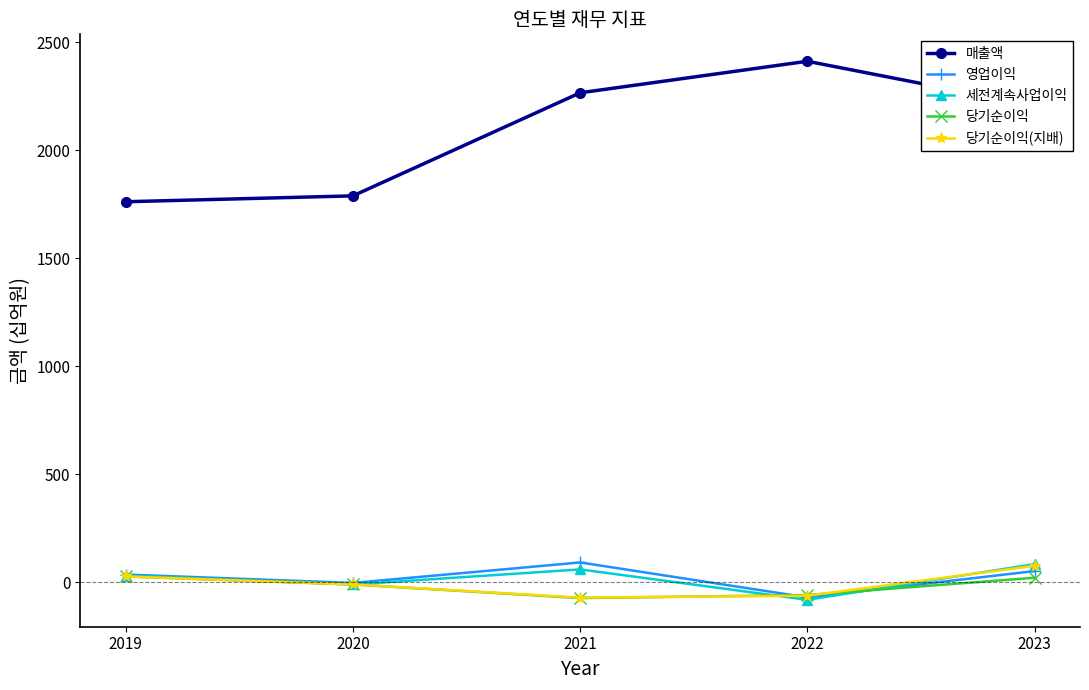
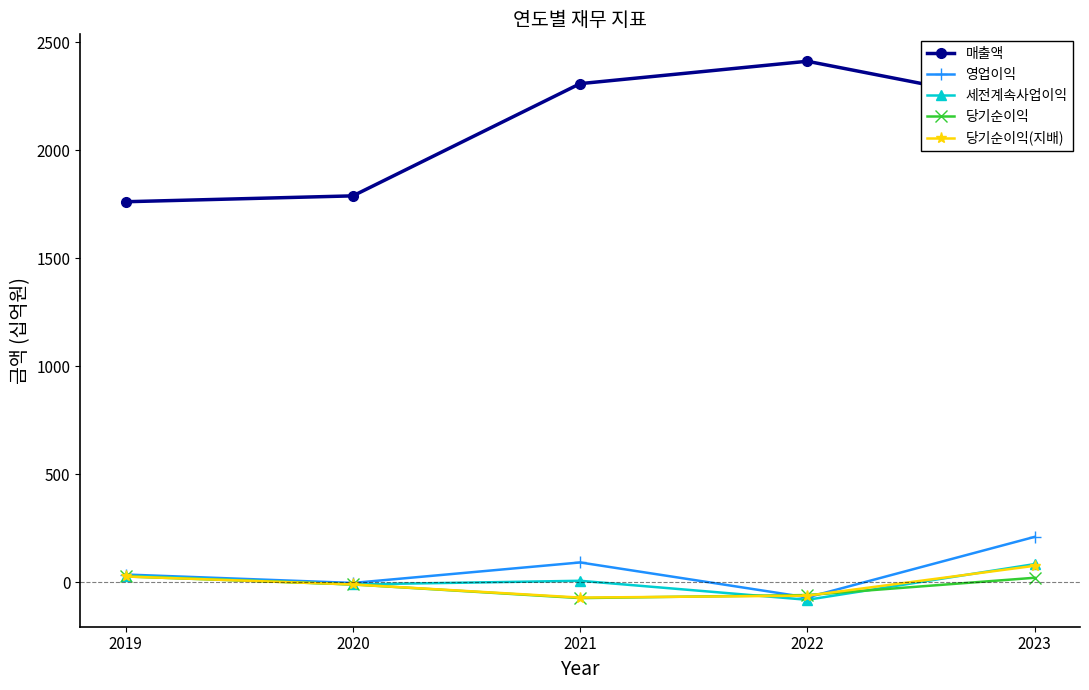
매출액, 2021: 2270 -> 2310
세전계속사업이익, 2021: 60 -> 10
영업이익, 2023: 50 -> 210
